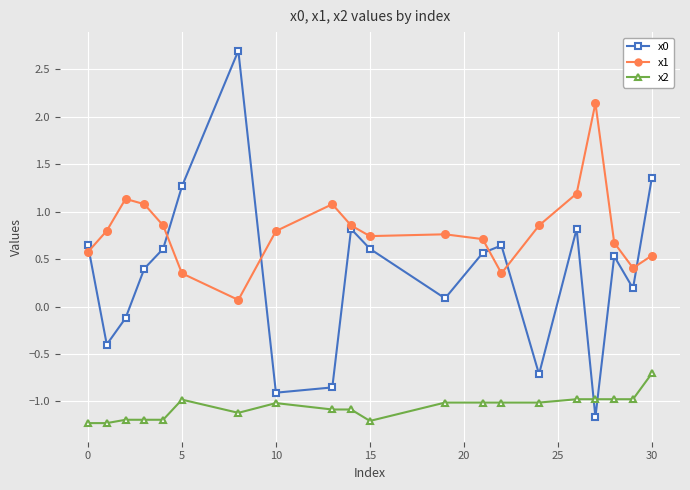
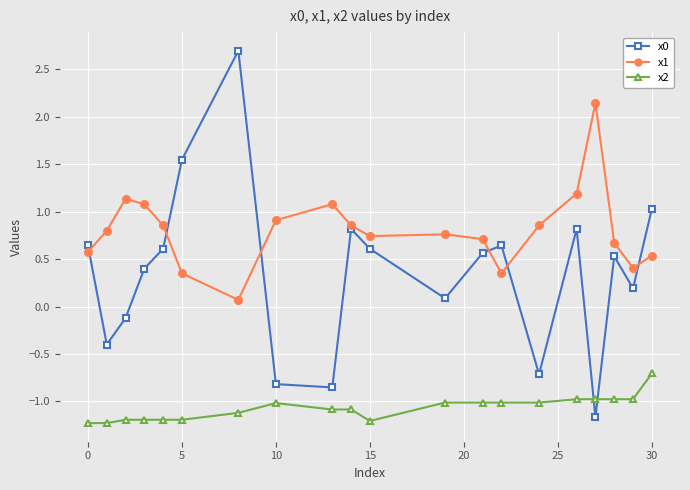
x0, 5: 1.3 -> 1.5
x2, 5: -1.0 -> -1.2
x0, 10: -0.9 -> -0.8
x1, 10: 0.8 -> 0.9
x0, 30: 1.4 -> 1.0
